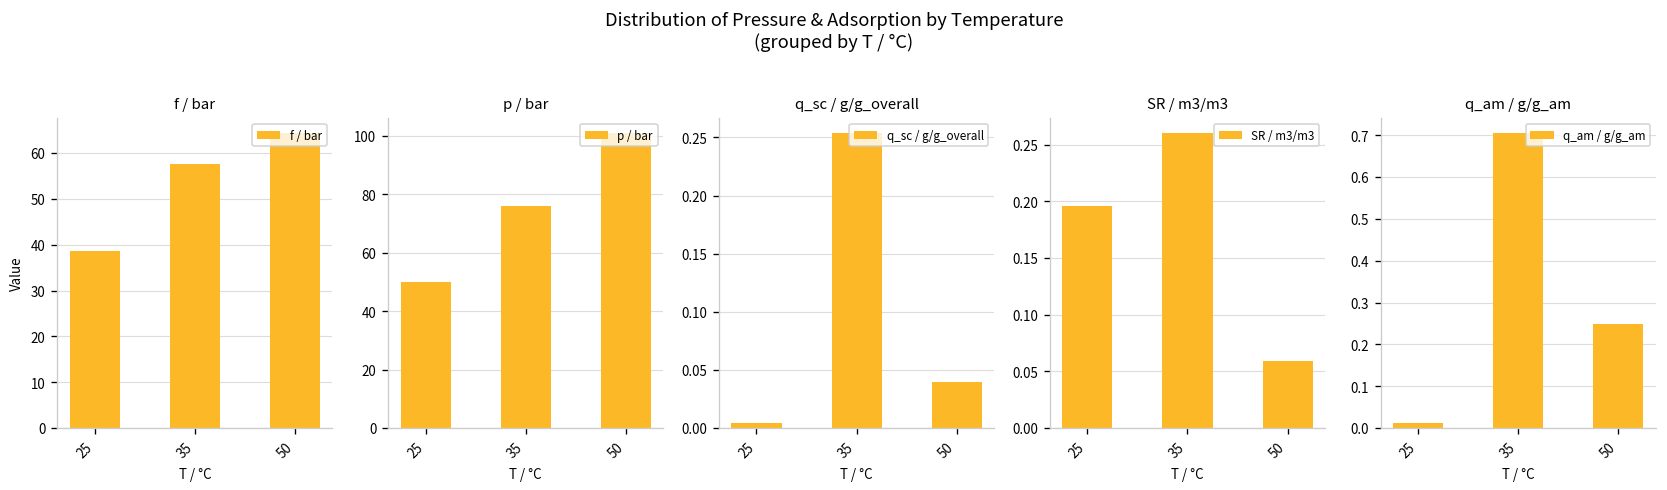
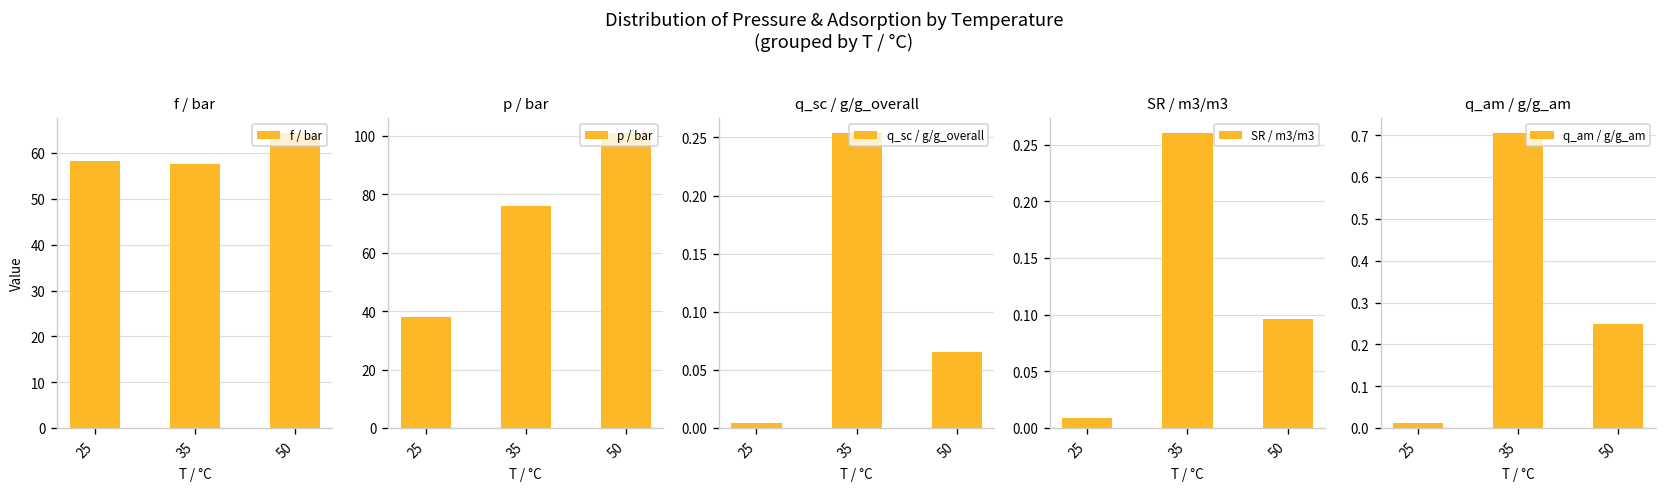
f / bar, 25: 39 -> 58
p / bar, 25: 50 -> 38
q_sc / g/g_overall, 50: 0.04 -> 0.07
SR / m3/m3, 25: 0.20 -> 0.01
SR / m3/m3, 50: 0.06 -> 0.10
